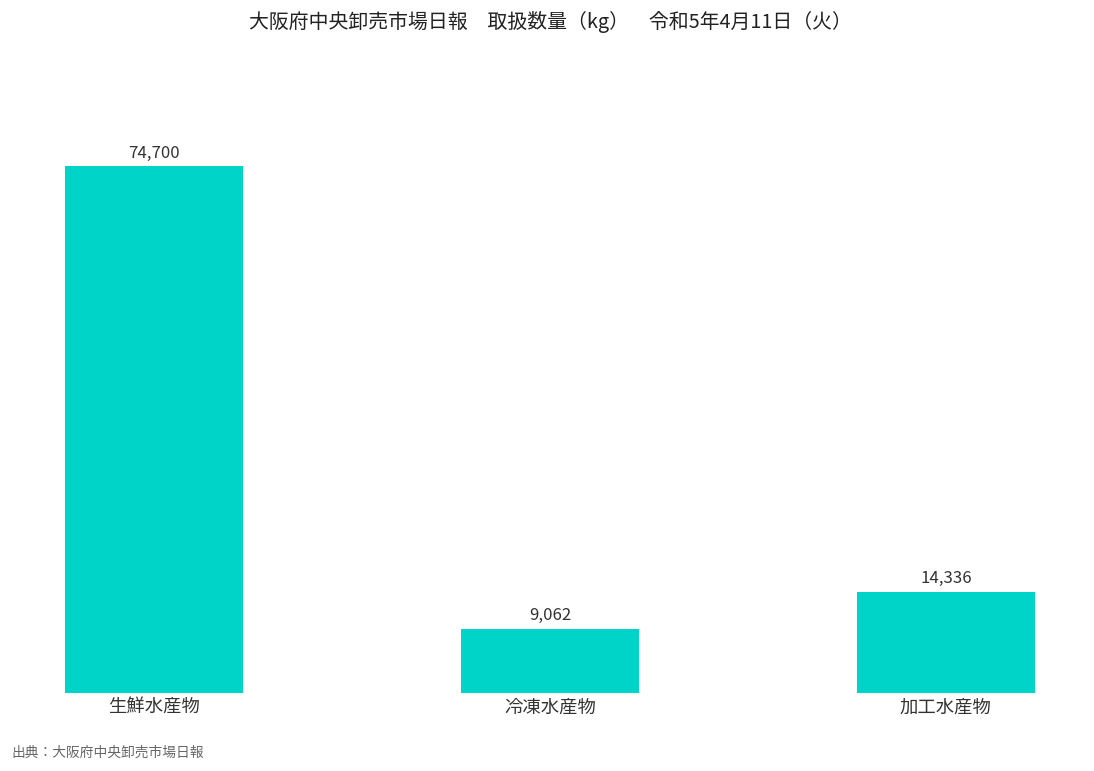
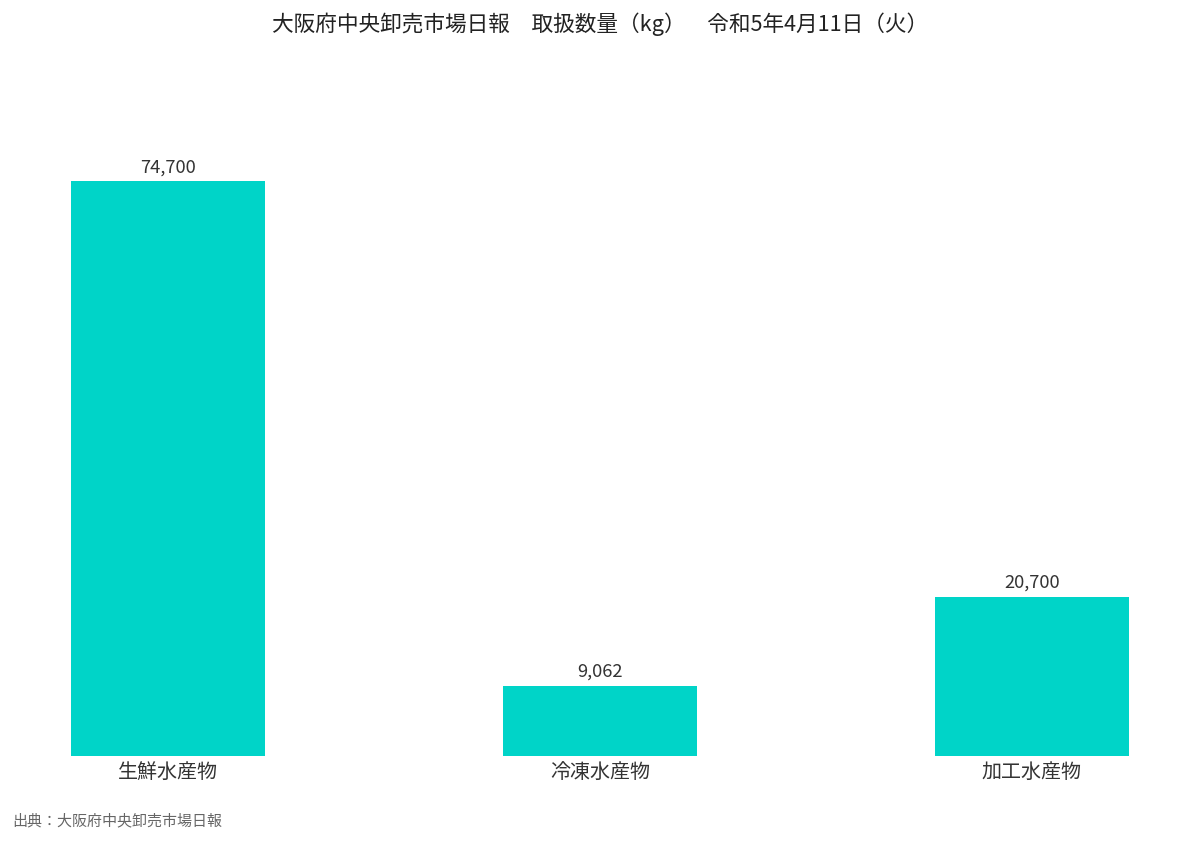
加工水産物: 14,336 -> 20,700
